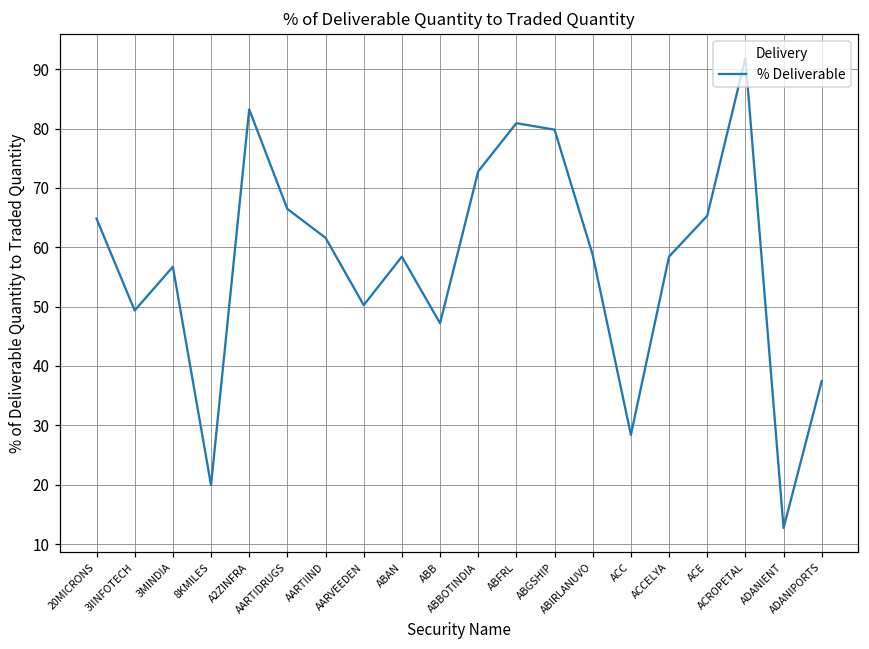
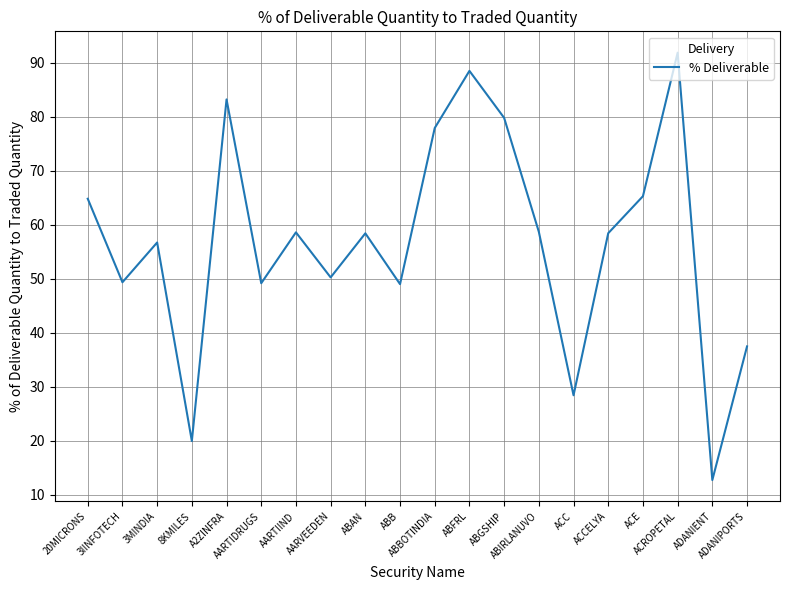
AARTIDRUGS: 66 -> 49
AARTIIND: 62 -> 59
ABB: 47 -> 49
ABBOTINDIA: 73 -> 78
ABFRL: 81 -> 89
